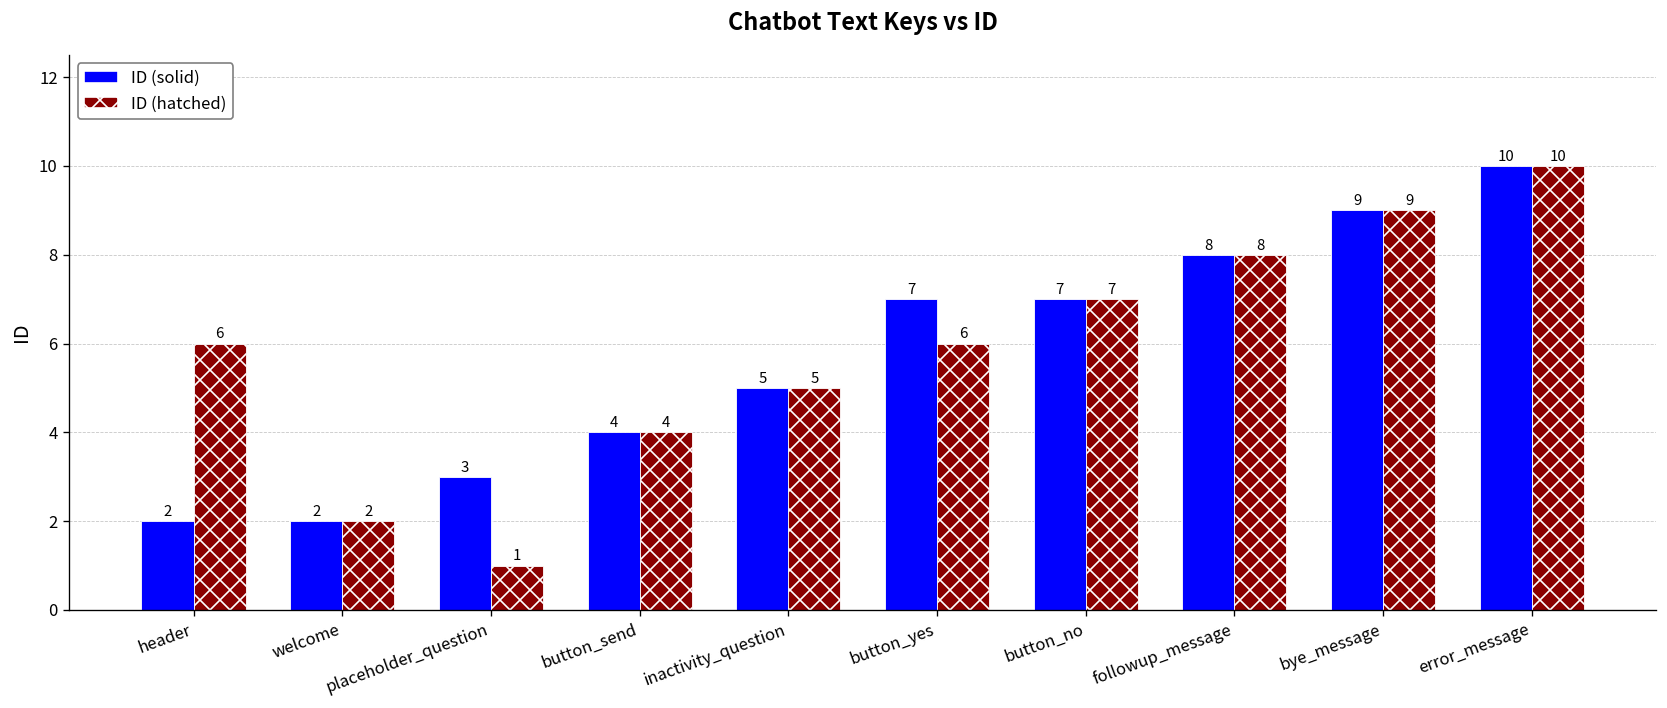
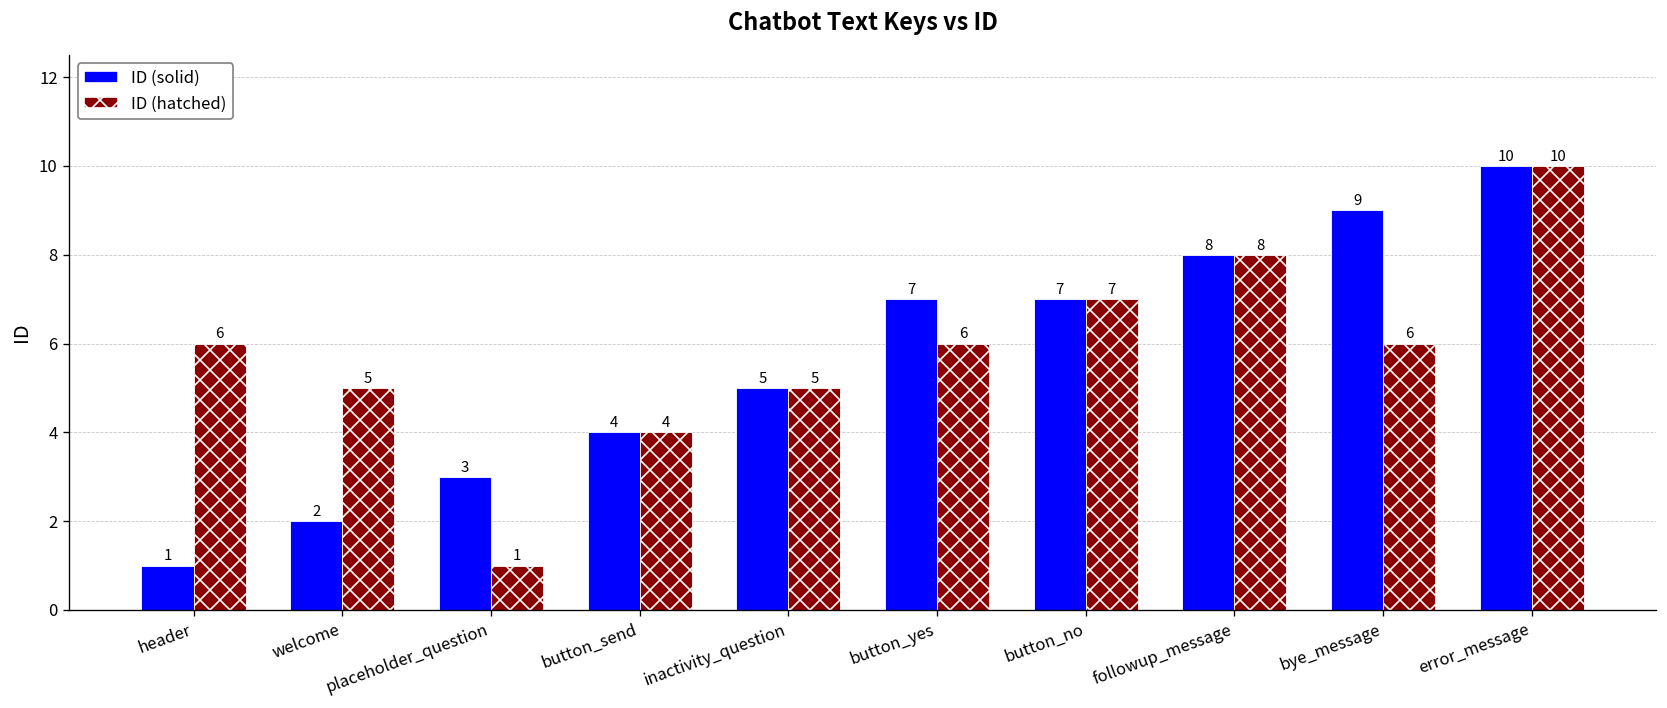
ID (solid), header: 2 -> 1
ID (hatched), welcome: 2 -> 5
ID (hatched), bye_message: 9 -> 6
